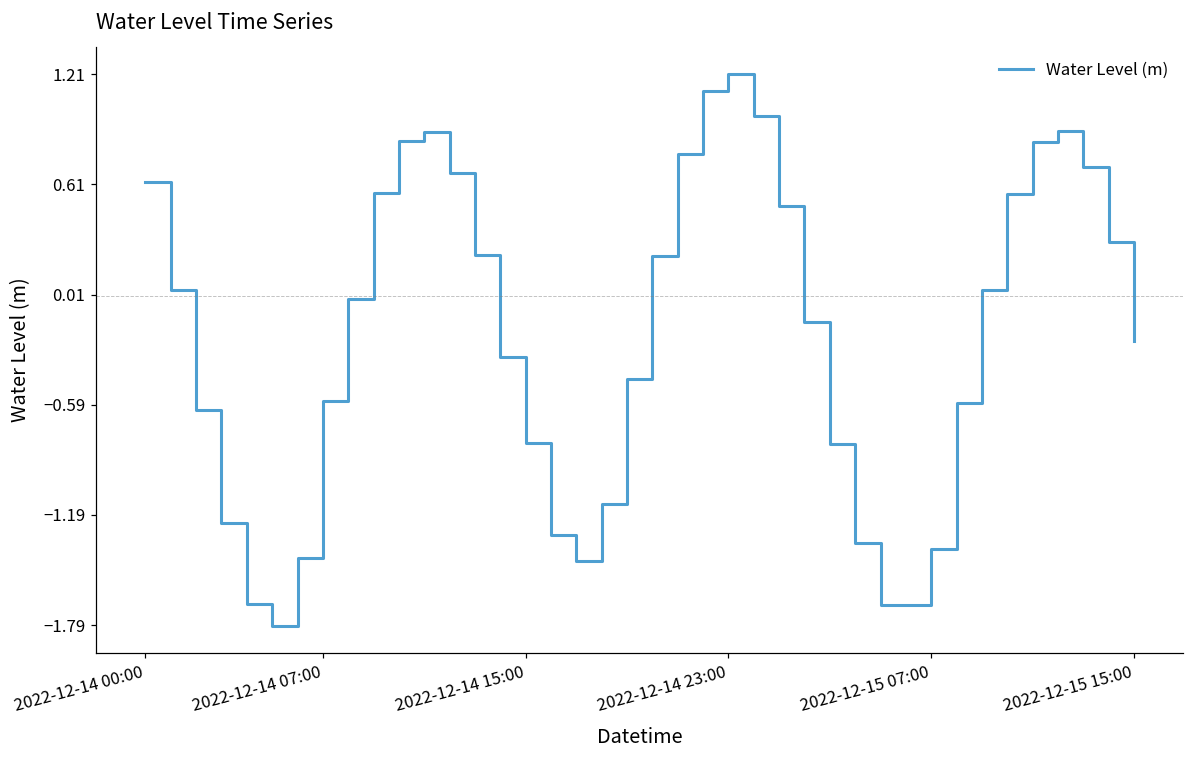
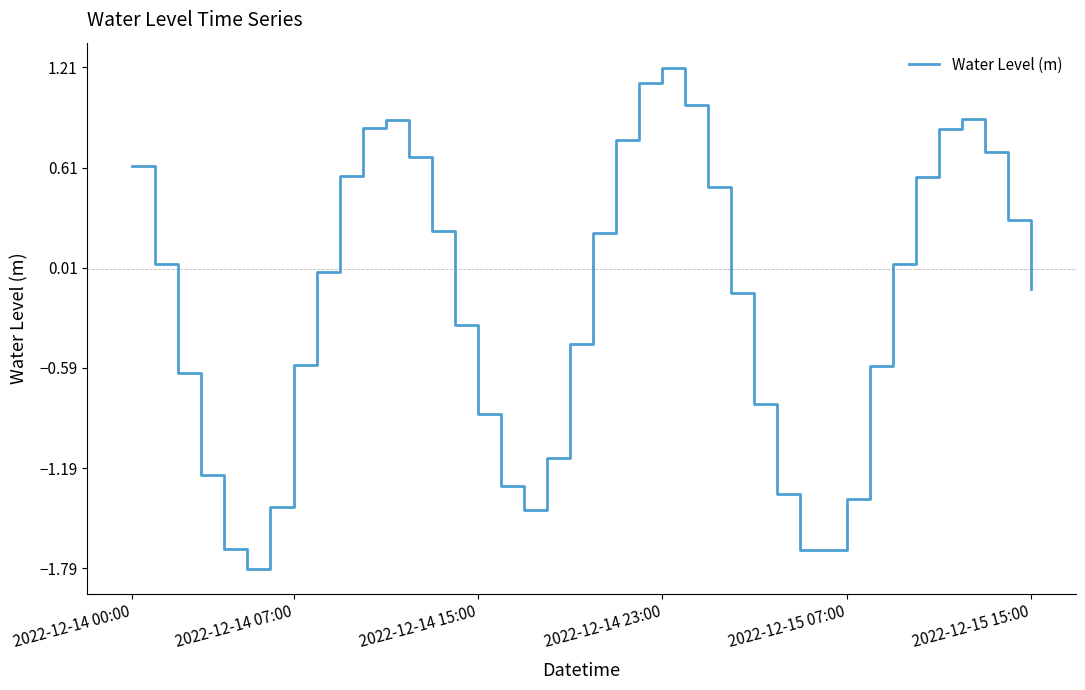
2022-12-14 15:00: -0.80 -> -0.86
2022-12-15 15:00: -0.24 -> -0.12
